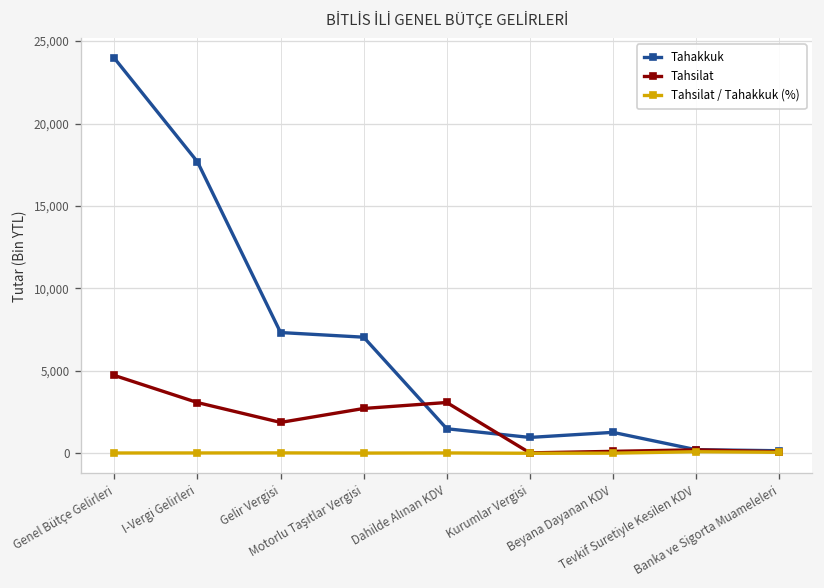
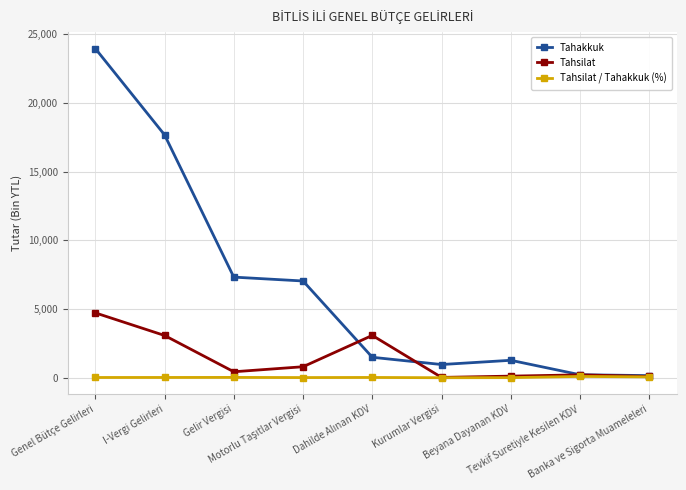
Tahsilat, Gelir Vergisi: 1,900 -> 400
Tahsilat, Motorlu Taşıtlar Vergisi: 2,700 -> 800
